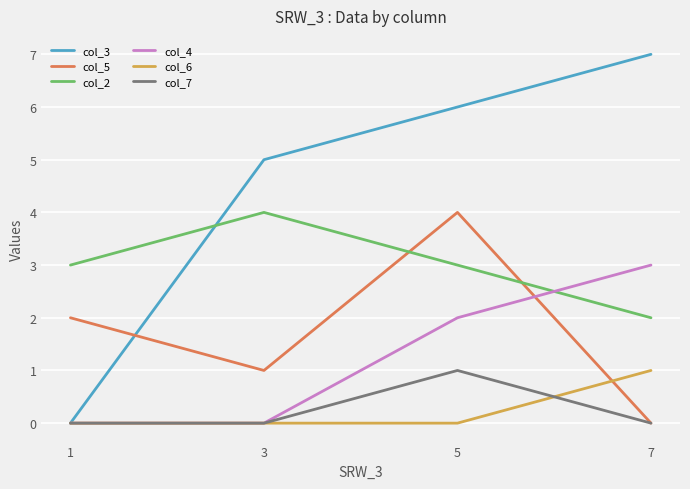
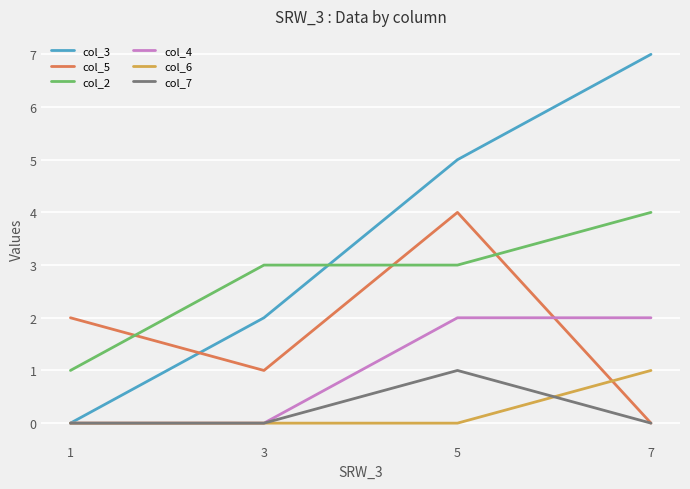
col_2, 1: 3 -> 1
col_3, 3: 5 -> 2
col_2, 3: 4 -> 3
col_3, 5: 6 -> 5
col_2, 7: 2 -> 4
col_4, 7: 3 -> 2
